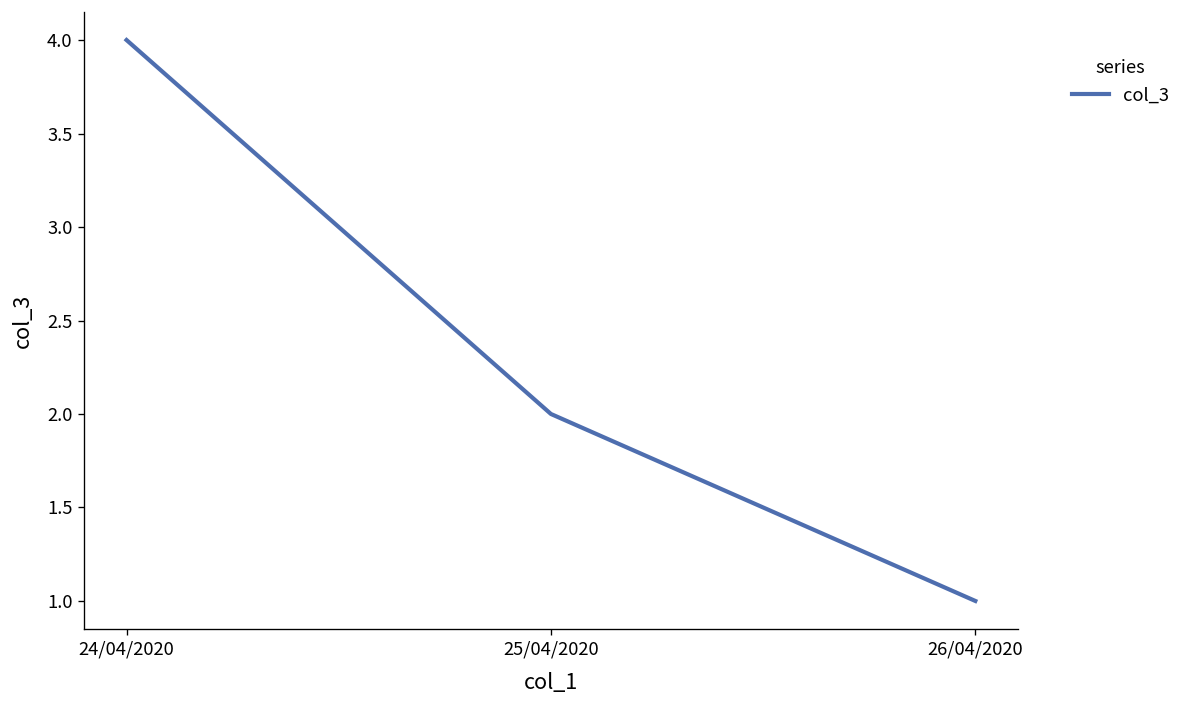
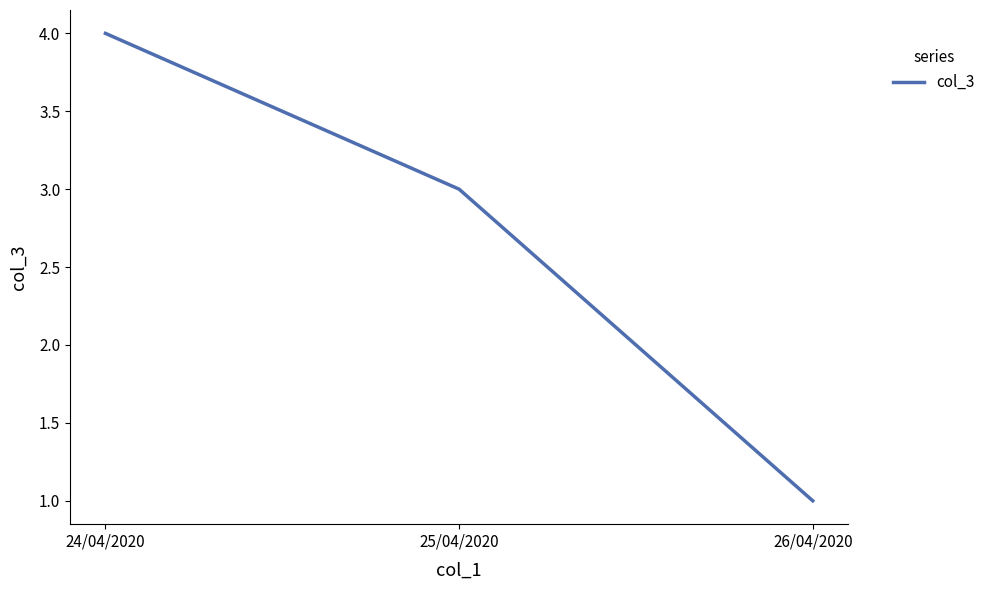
25/04/2020: 2 -> 3
